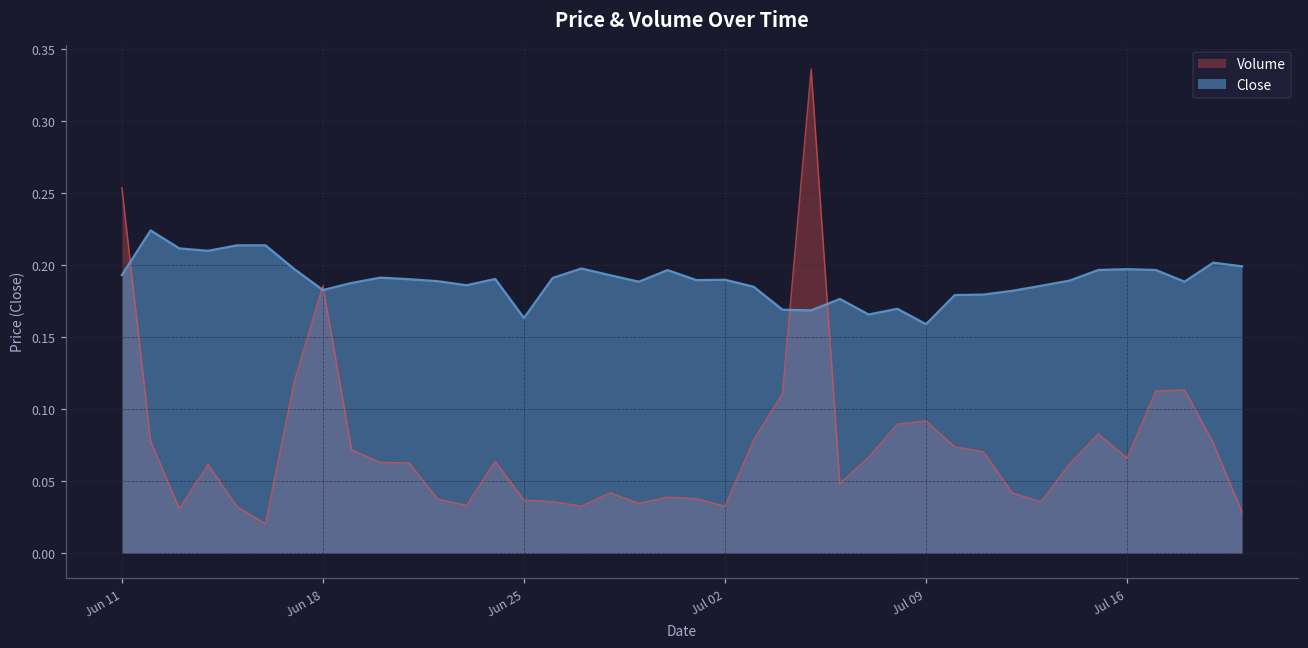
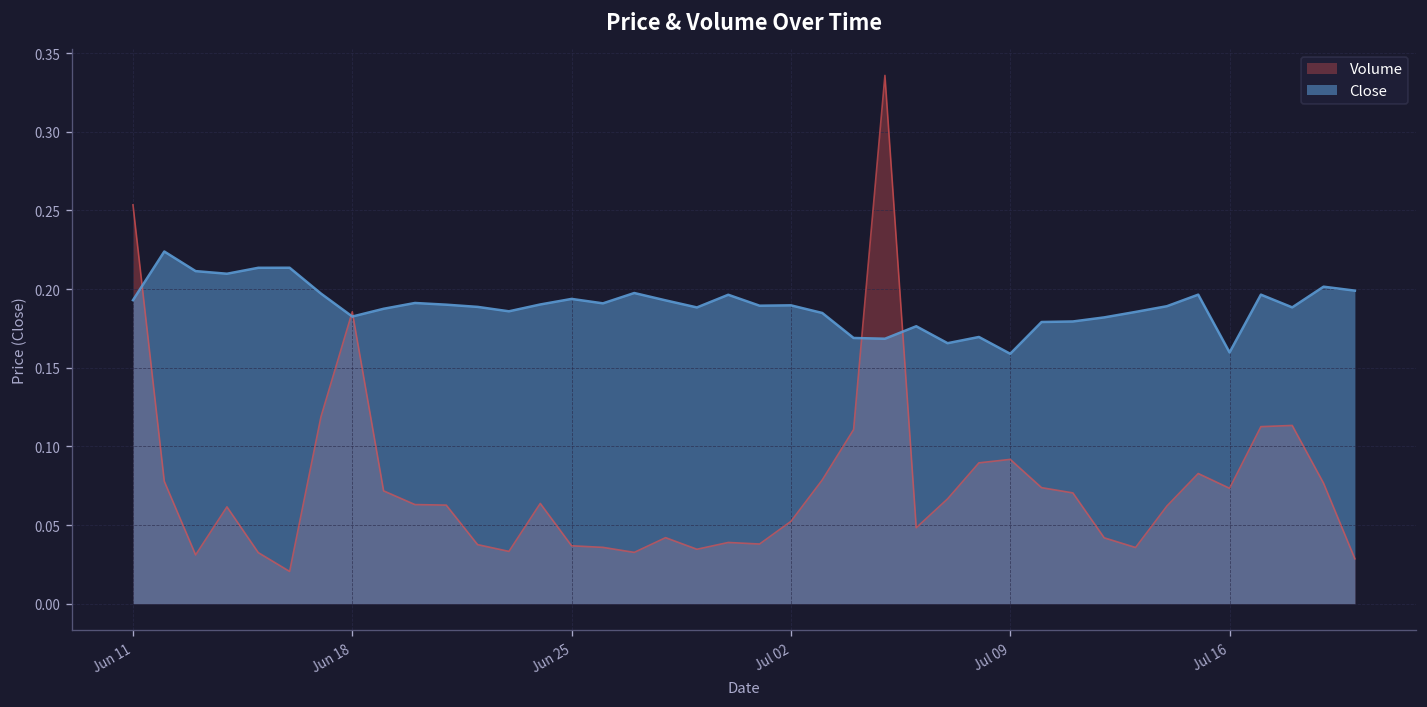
Close, Jun 25: 0.163 -> 0.194
Volume, Jul 02: 0.033 -> 0.052
Volume, Jul 16: 0.066 -> 0.073
Close, Jul 16: 0.197 -> 0.160
